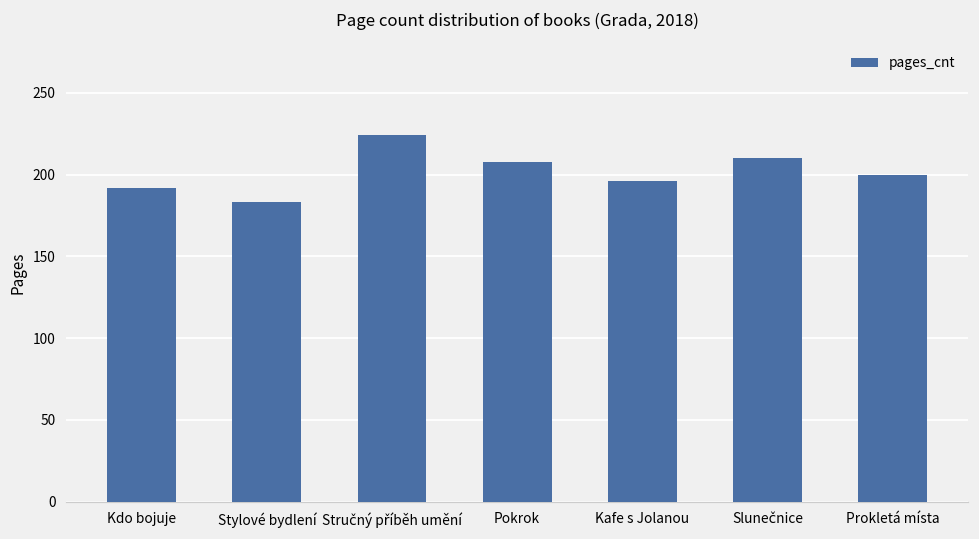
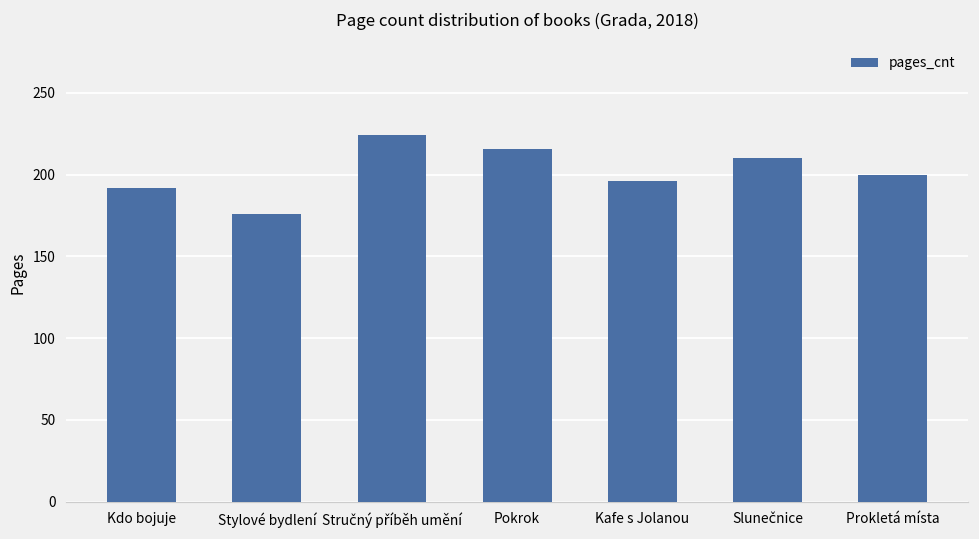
Stylové bydlení: 183 -> 176
Pokrok: 208 -> 216
